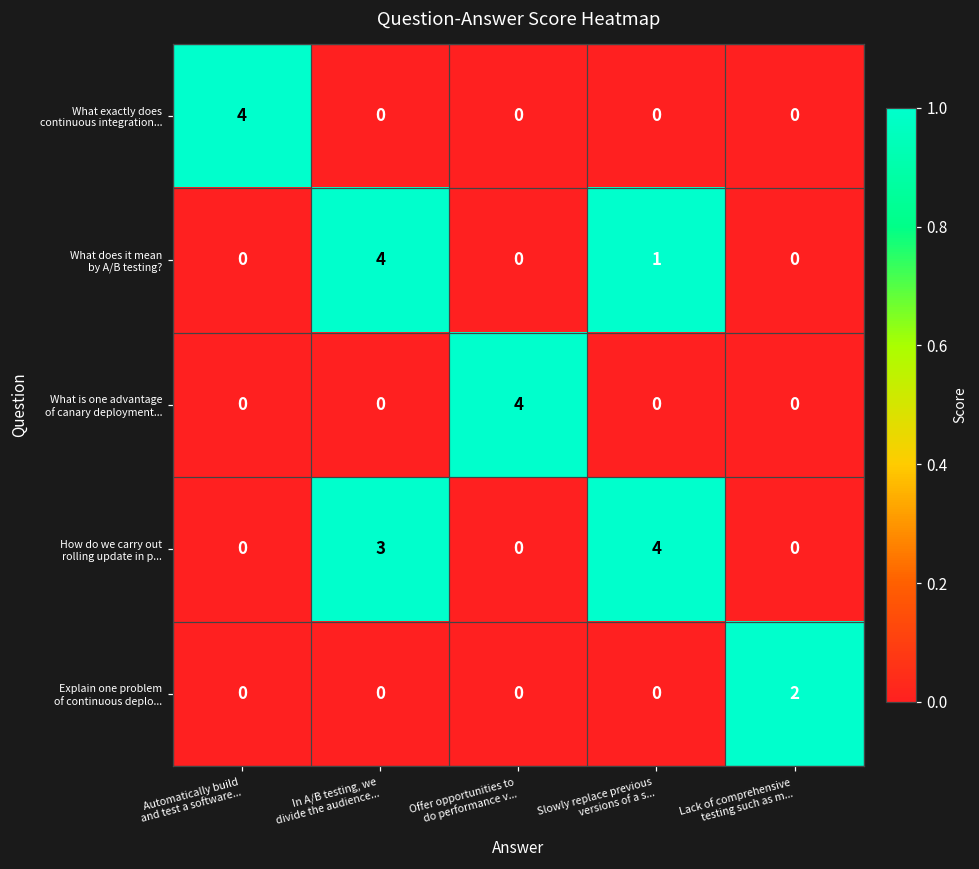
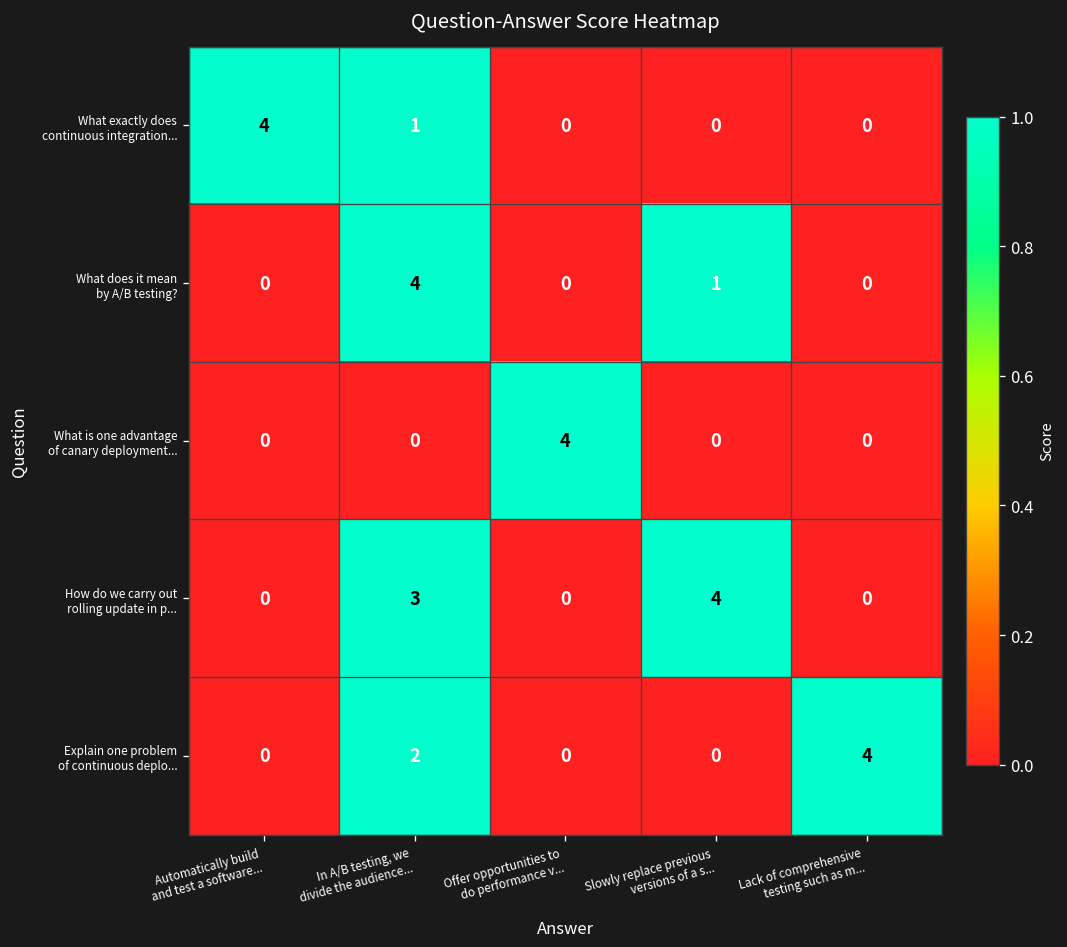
What exactly does continuous integration..., In A/B testing, we divide the audience...: 0 -> 1
Explain one problem of continuous deplo..., In A/B testing, we divide the audience...: 0 -> 2
Explain one problem of continuous deplo..., Lack of comprehensive testing such as m...: 2 -> 4
